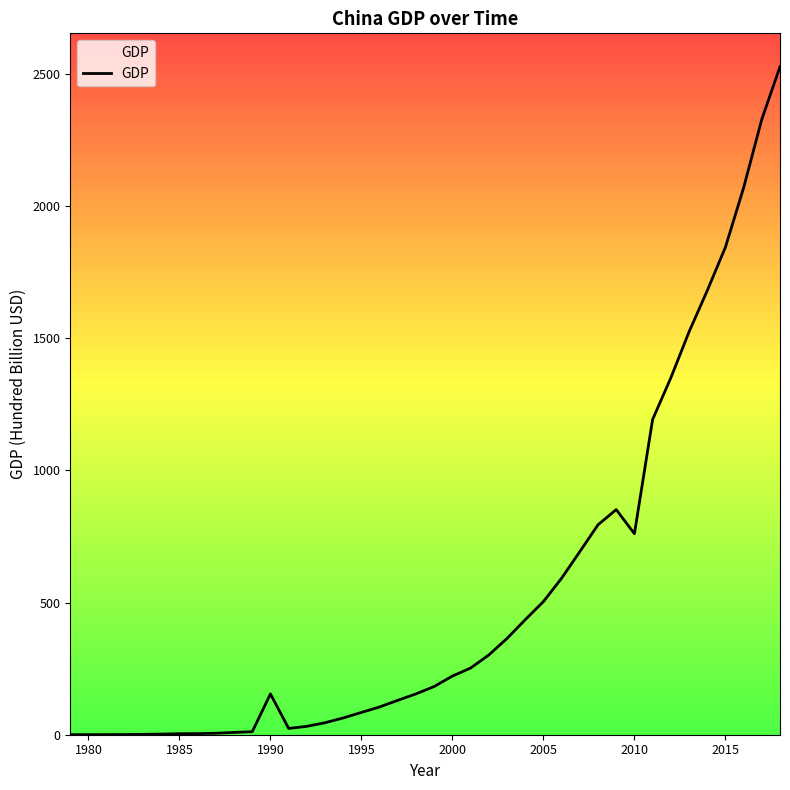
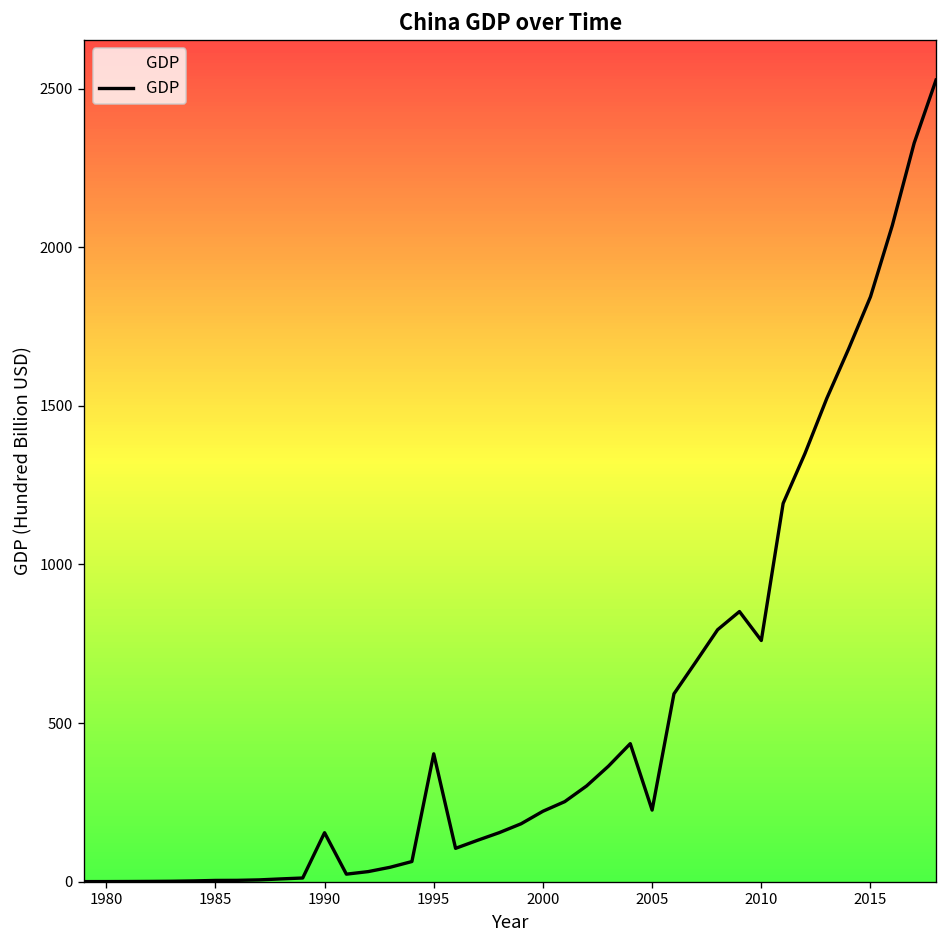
1995: 80 -> 400
2005: 500 -> 230
